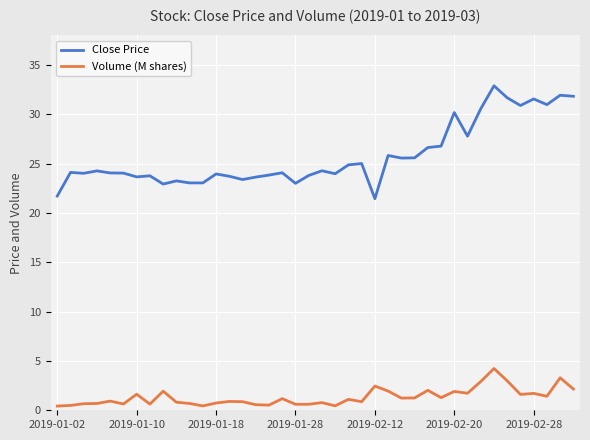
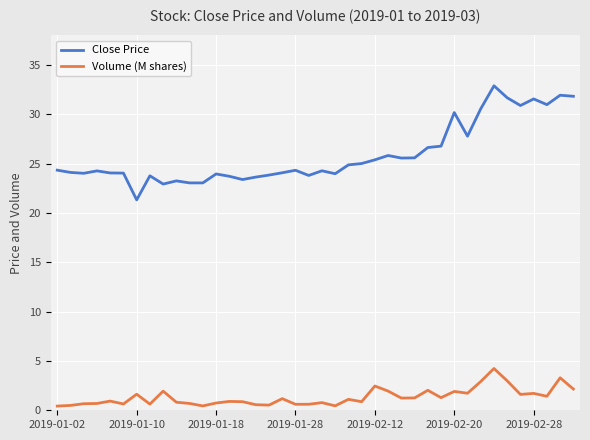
Close Price, 2019-01-02: 22 -> 24
Close Price, 2019-01-10: 24 -> 21
Close Price, 2019-01-28: 23 -> 24
Close Price, 2019-02-12: 21 -> 25
